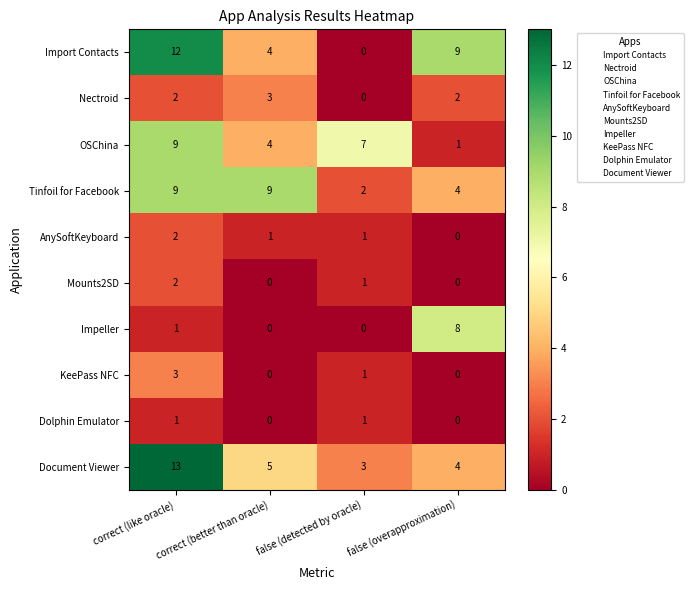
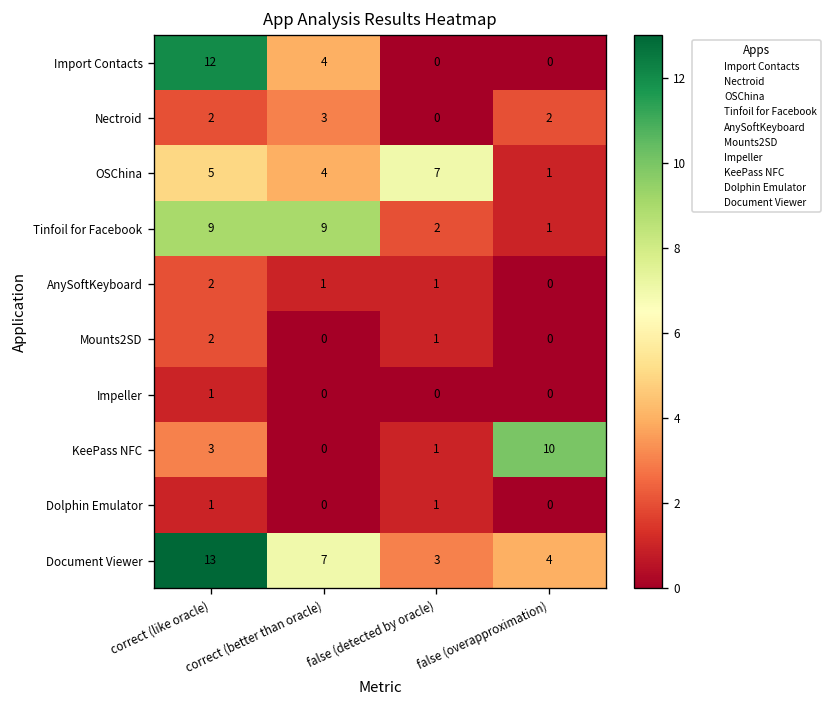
Import Contacts, false (overapproximation): 9 -> 0
OSChina, correct (like oracle): 9 -> 5
Tinfoil for Facebook, false (overapproximation): 4 -> 1
Impeller, false (overapproximation): 8 -> 0
KeePass NFC, false (overapproximation): 0 -> 10
Document Viewer, correct (better than oracle): 5 -> 7
